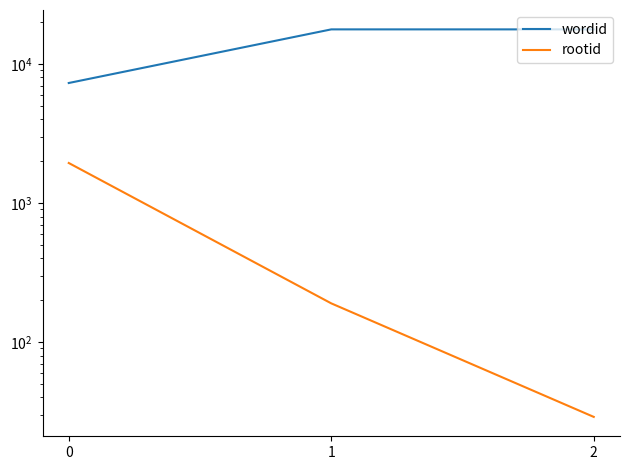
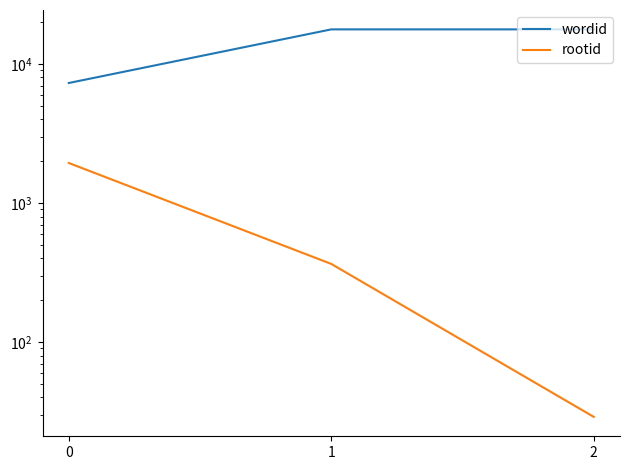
rootid, 1: 190 -> 370
